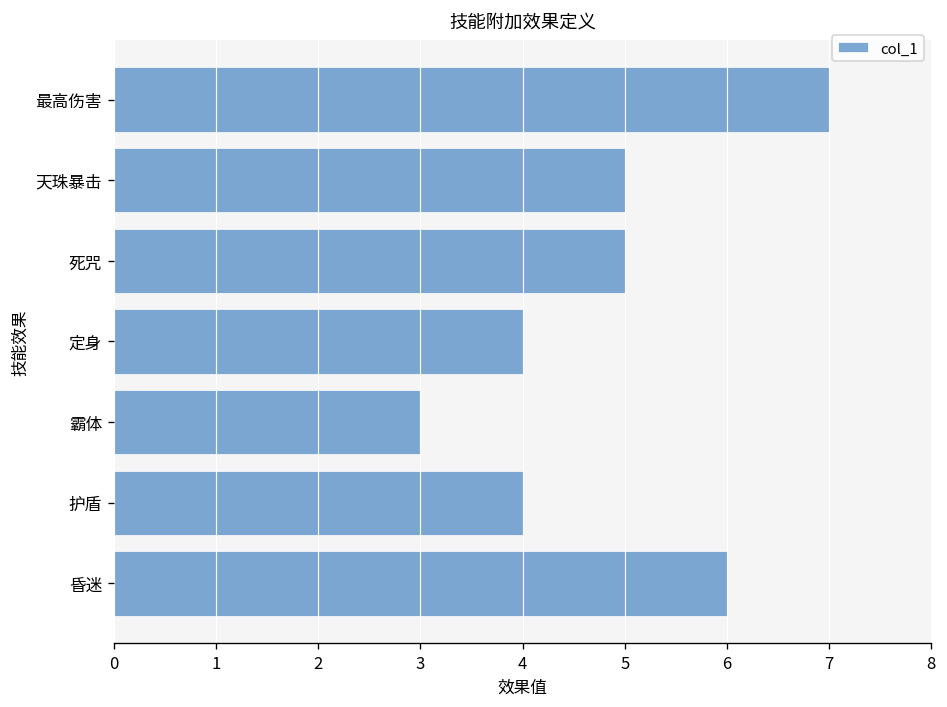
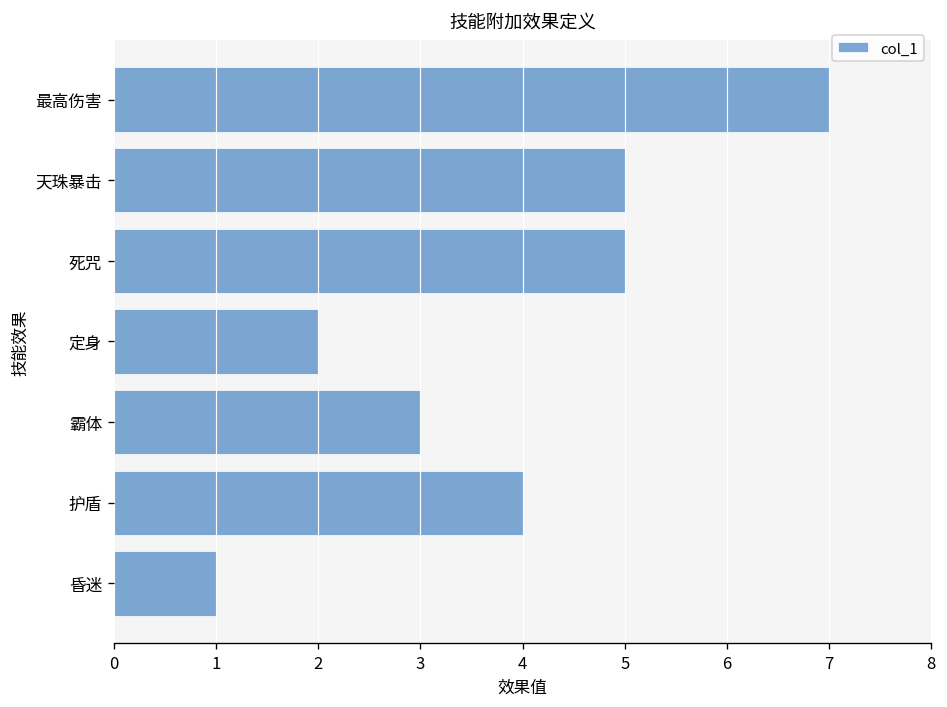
定身: 4 -> 2
昏迷: 6 -> 1
